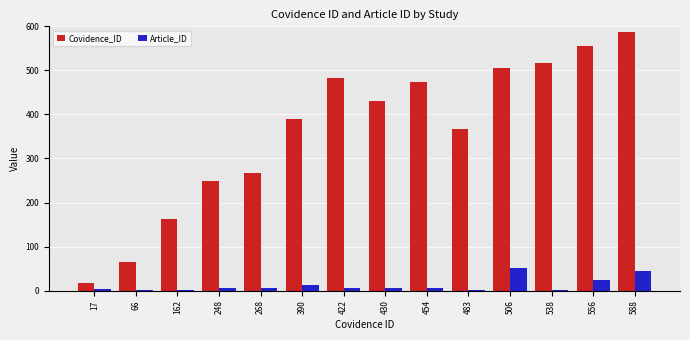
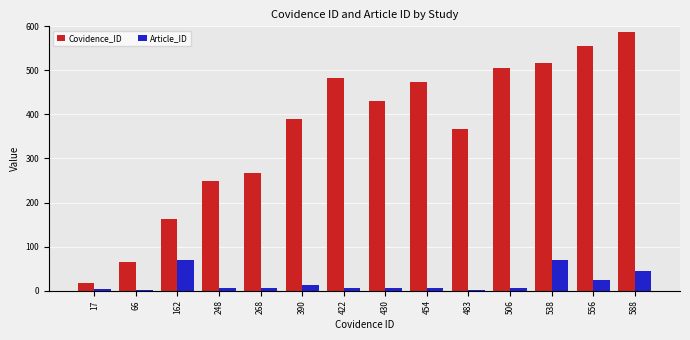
Article_ID, 162: 0 -> 70
Article_ID, 506: 50 -> 10
Article_ID, 538: 0 -> 70
